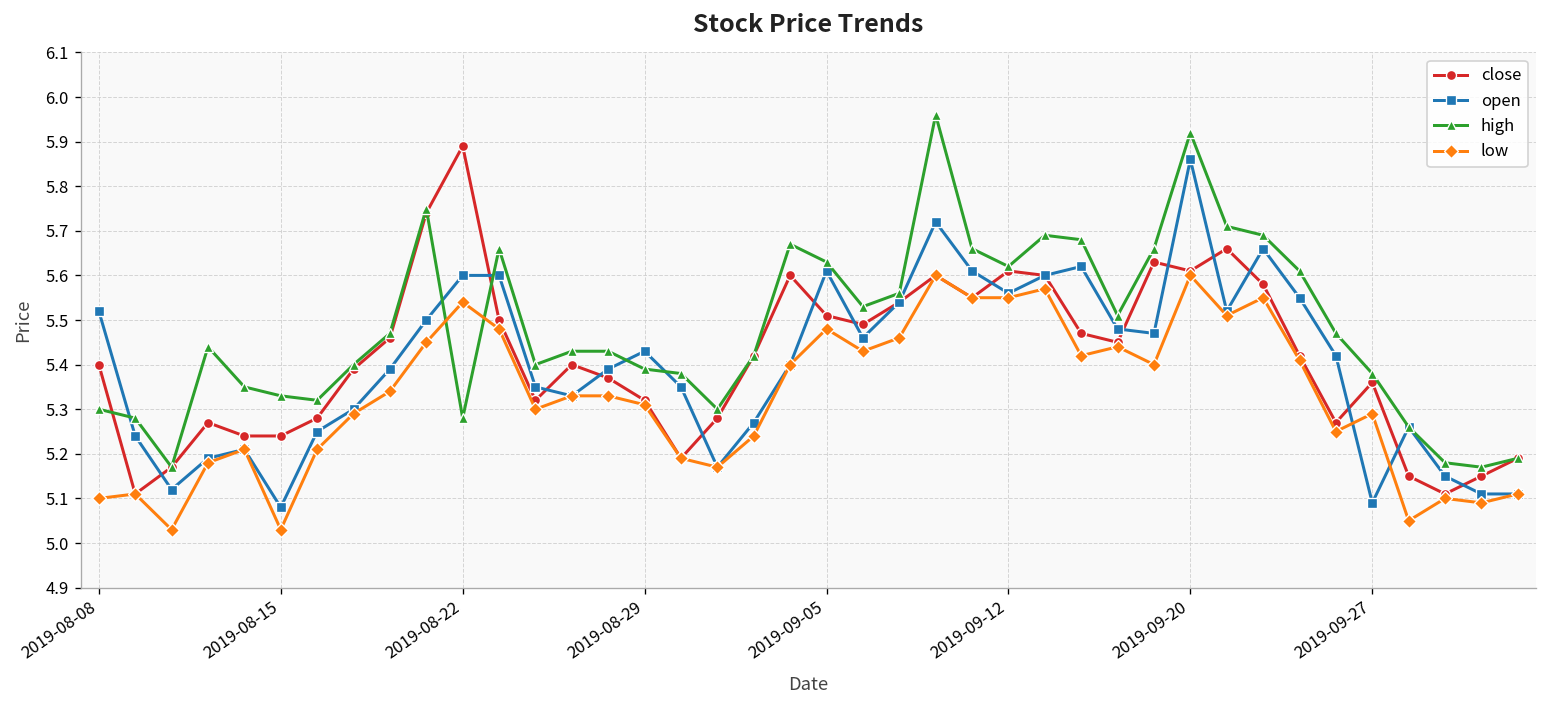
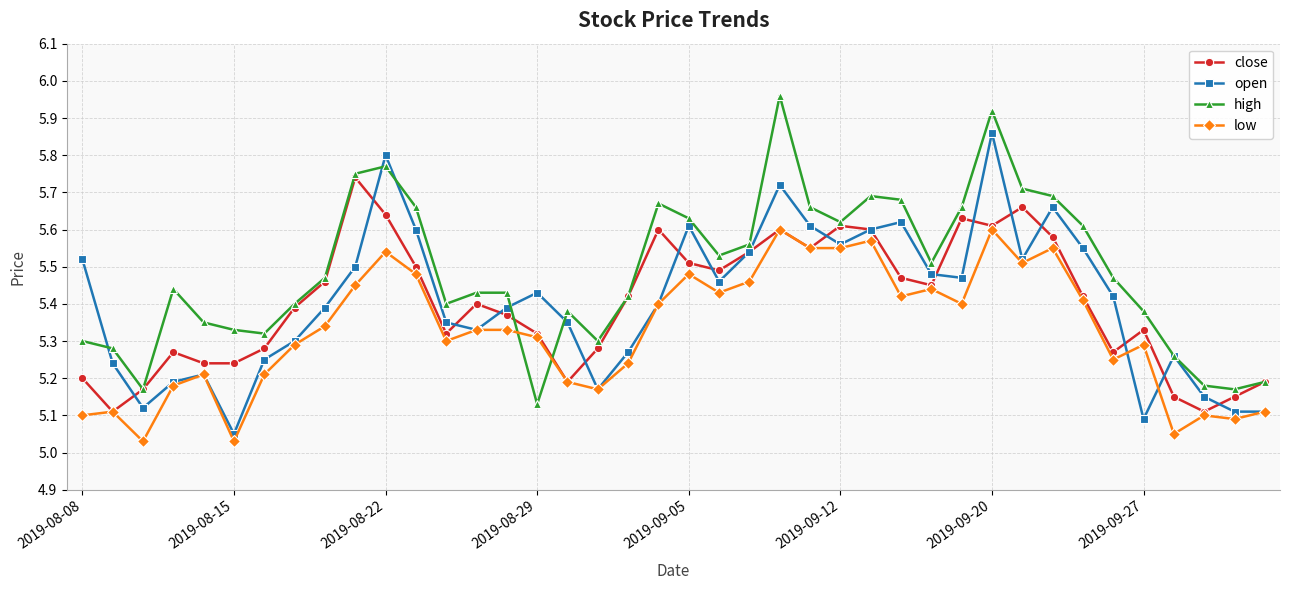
close, 2019-08-08: 5.4 -> 5.2
open, 2019-08-15: 5.08 -> 5.05
close, 2019-08-22: 5.89 -> 5.64
open, 2019-08-22: 5.6 -> 5.8
high, 2019-08-22: 5.28 -> 5.77
high, 2019-08-29: 5.39 -> 5.13
close, 2019-09-27: 5.36 -> 5.33
